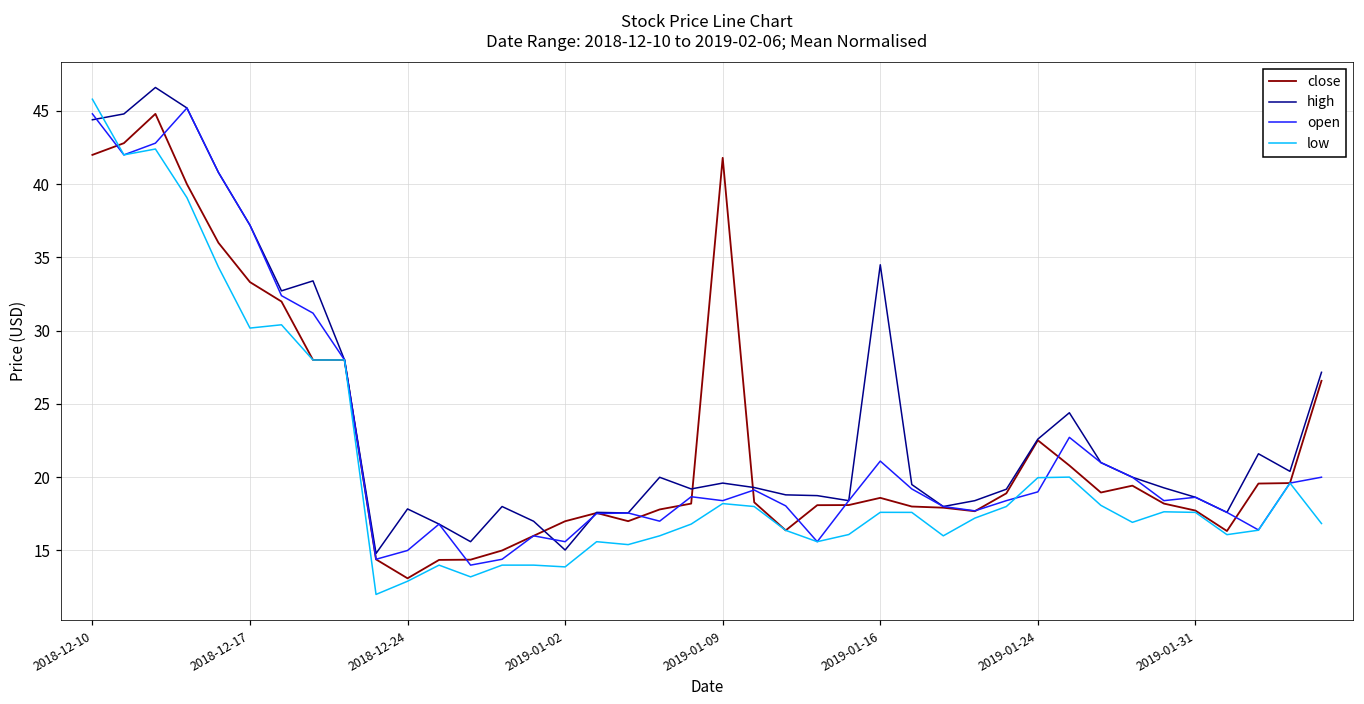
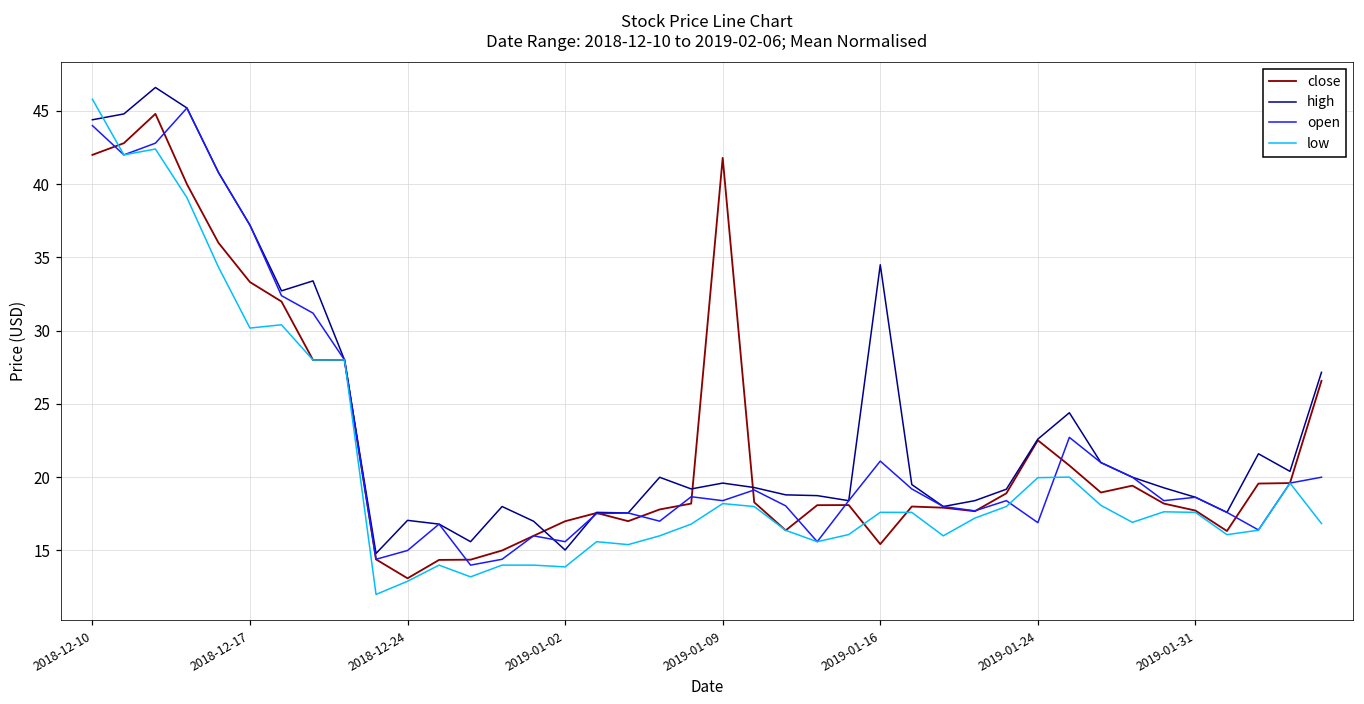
open, 2018-12-10: 44.8 -> 44.0
high, 2018-12-24: 17.8 -> 17.1
close, 2019-01-16: 18.6 -> 15.4
open, 2019-01-24: 19.0 -> 16.9
